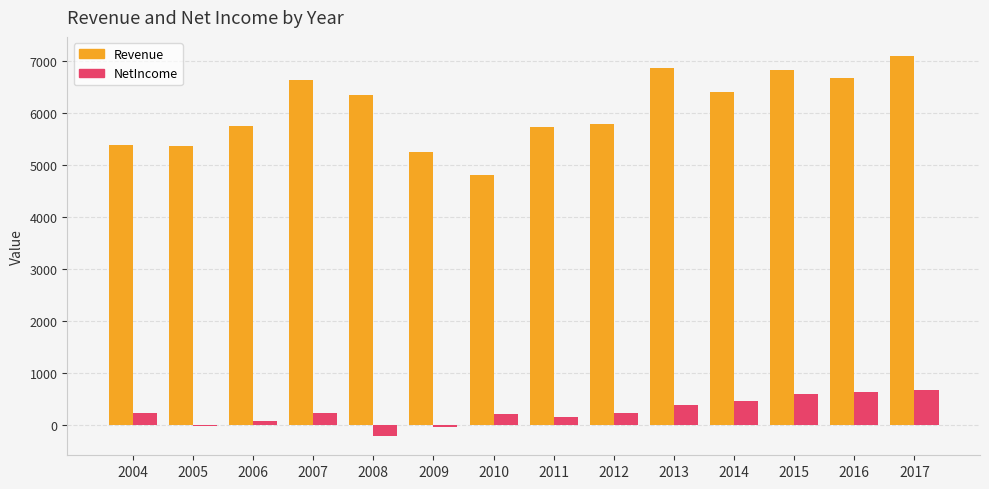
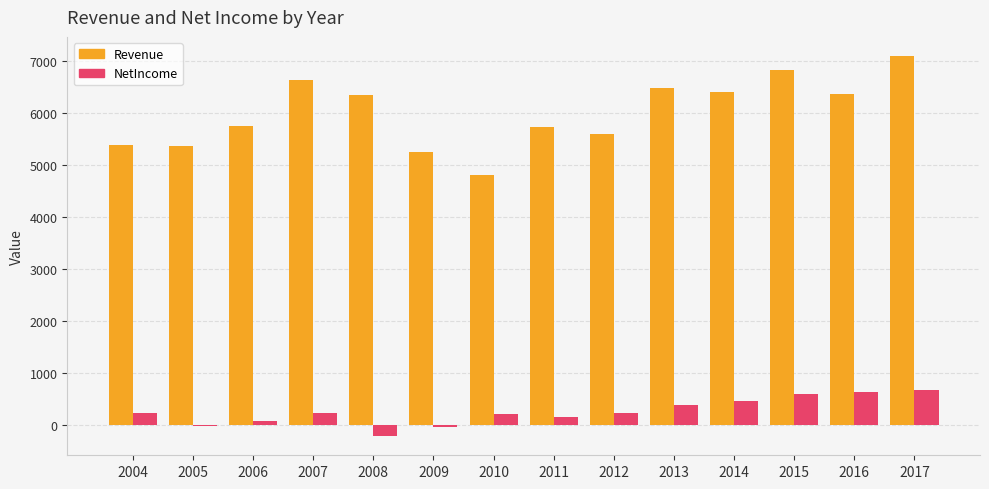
Revenue, 2012: 5800 -> 5600
Revenue, 2013: 6900 -> 6500
Revenue, 2016: 6700 -> 6400
